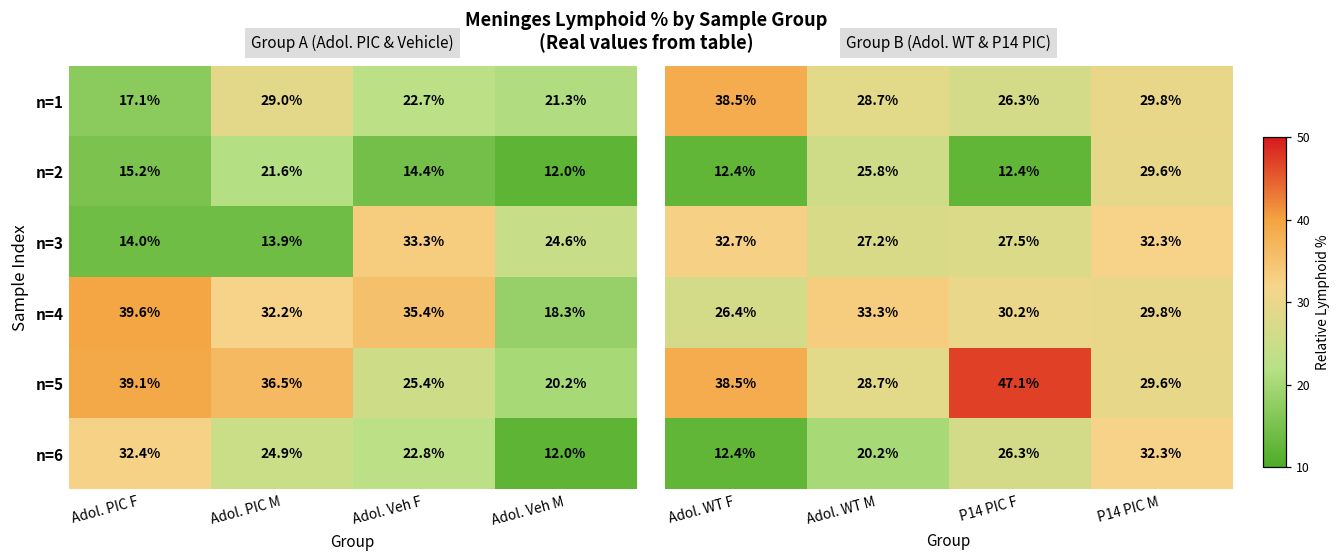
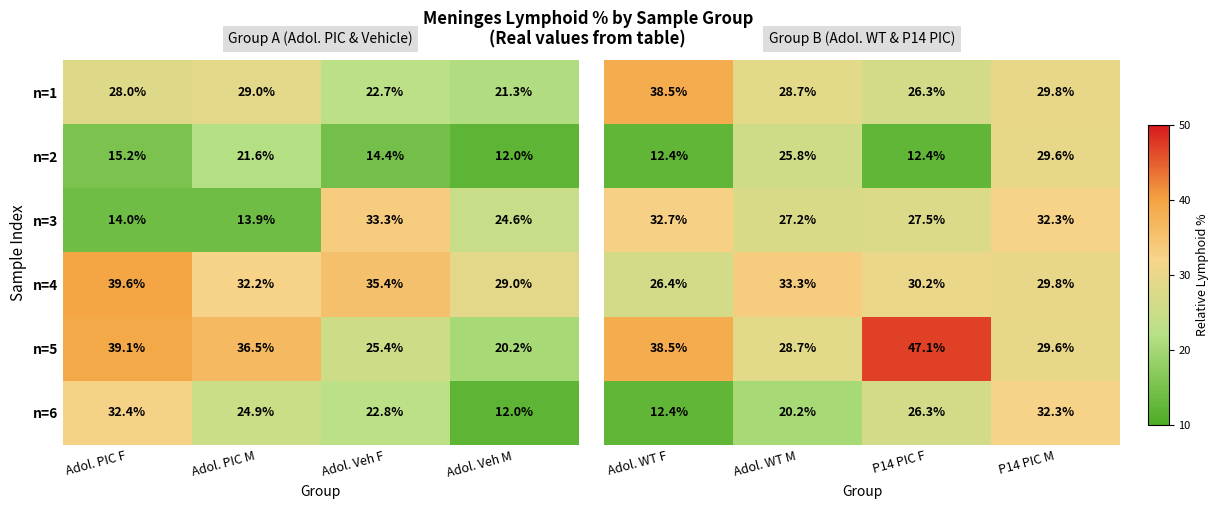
Group A (Adol. PIC & Vehicle), n=1, Adol. PIC F: 17.1% -> 28.0%
Group A (Adol. PIC & Vehicle), n=4, Adol. Veh M: 18.3% -> 29.0%
